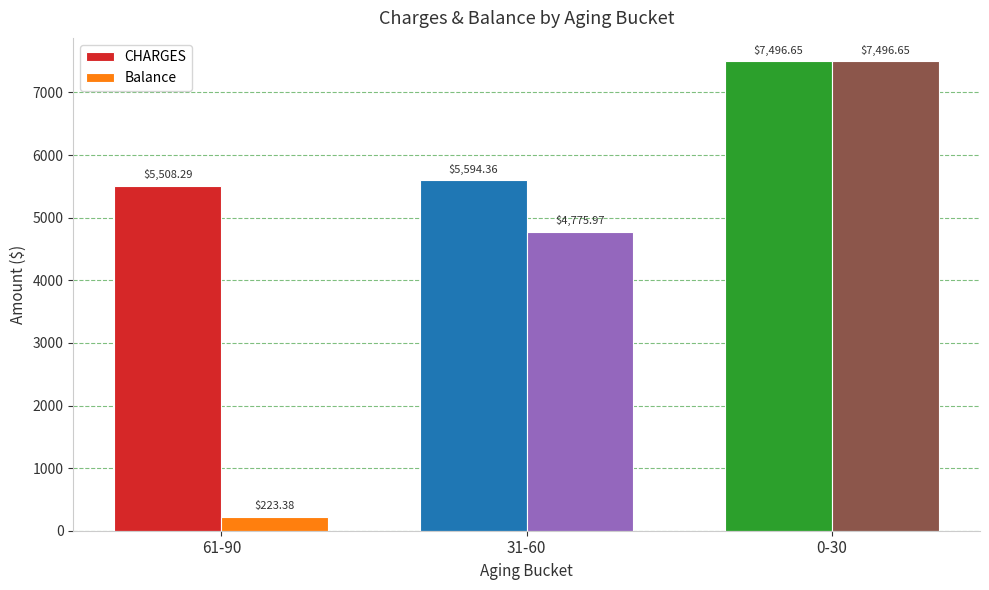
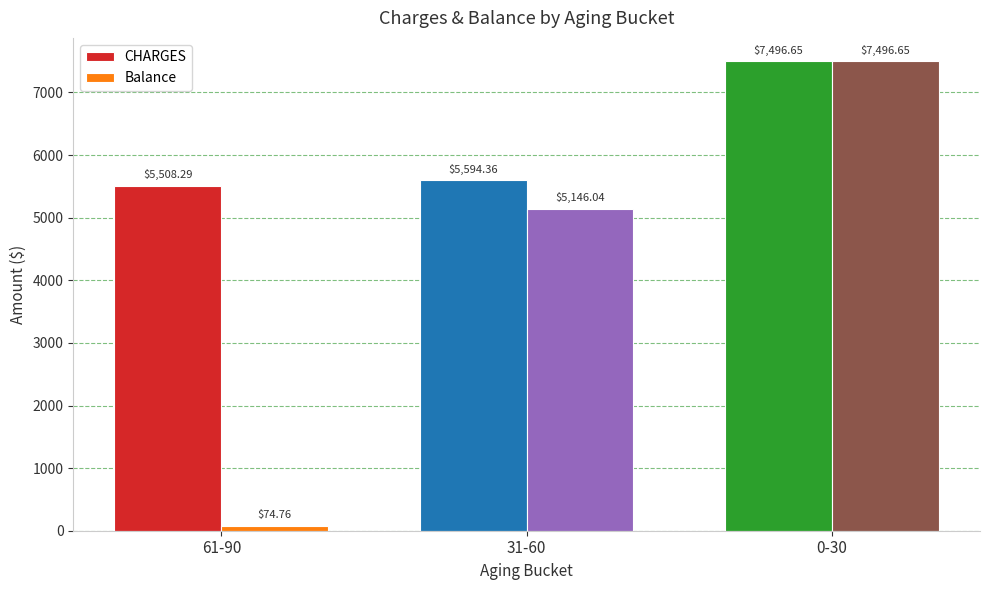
Balance, 61-90: $223.38 -> $74.76
Balance, 31-60: $4,775.97 -> $5,146.04
